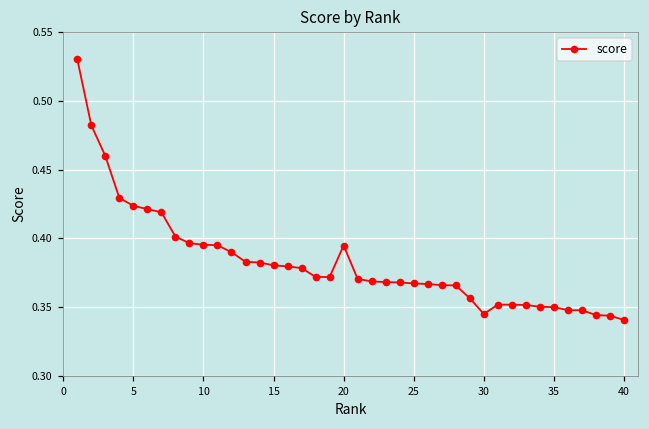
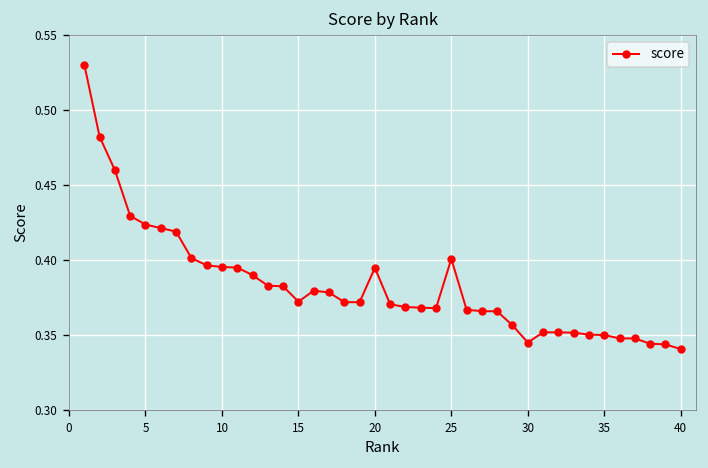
15: 0.380 -> 0.372
25: 0.367 -> 0.401
